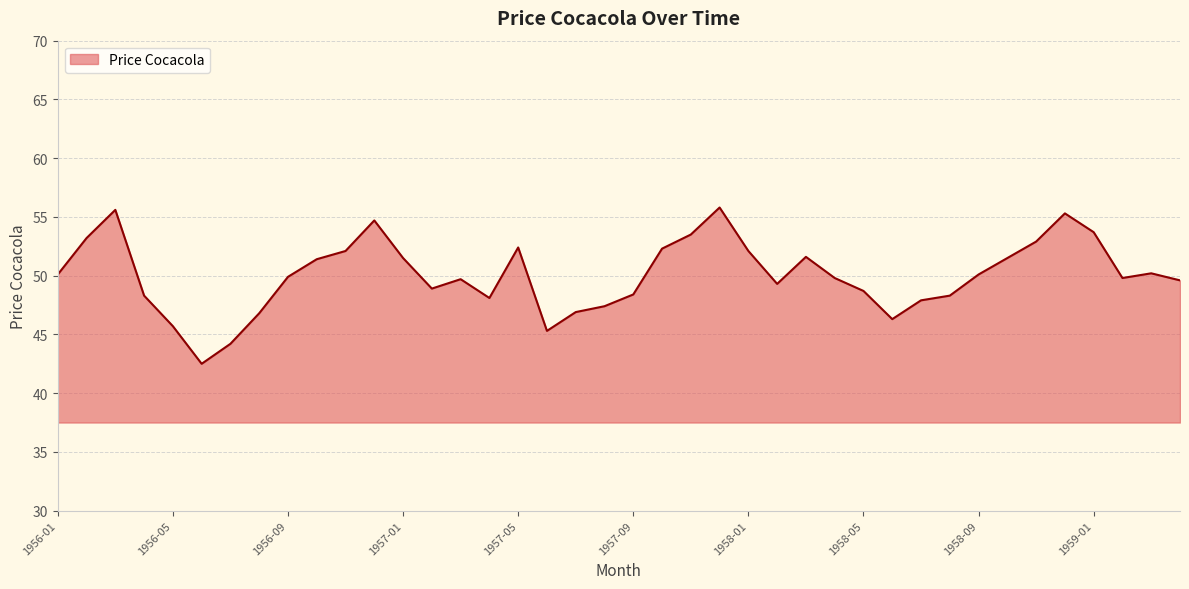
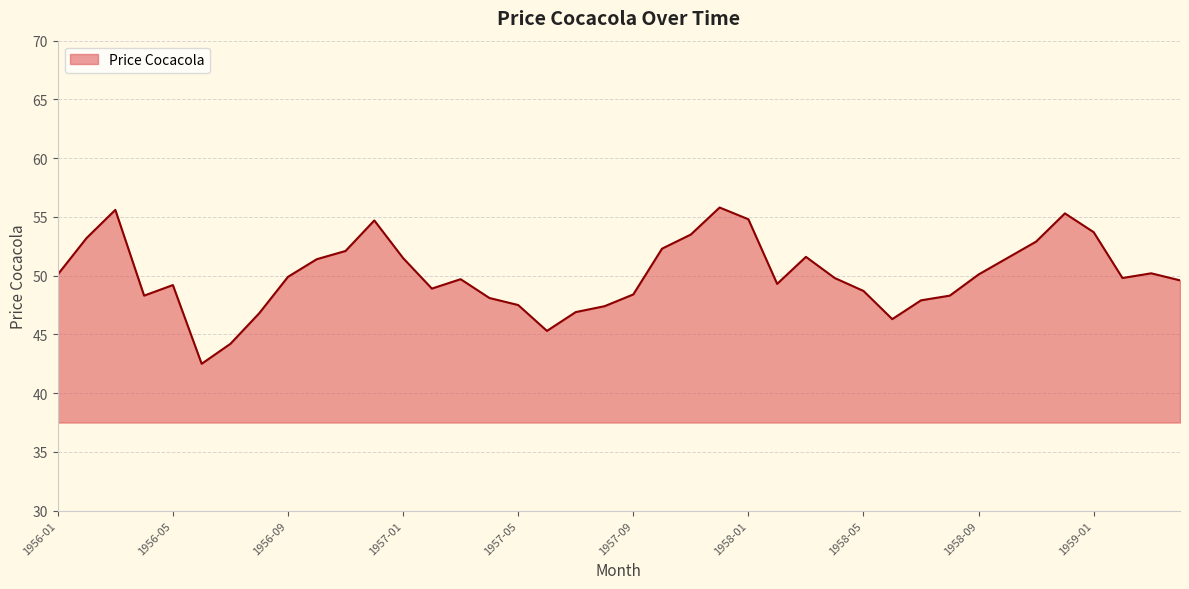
1956-05: 45.7 -> 49.2
1957-05: 52.4 -> 47.5
1958-01: 52.1 -> 54.8
